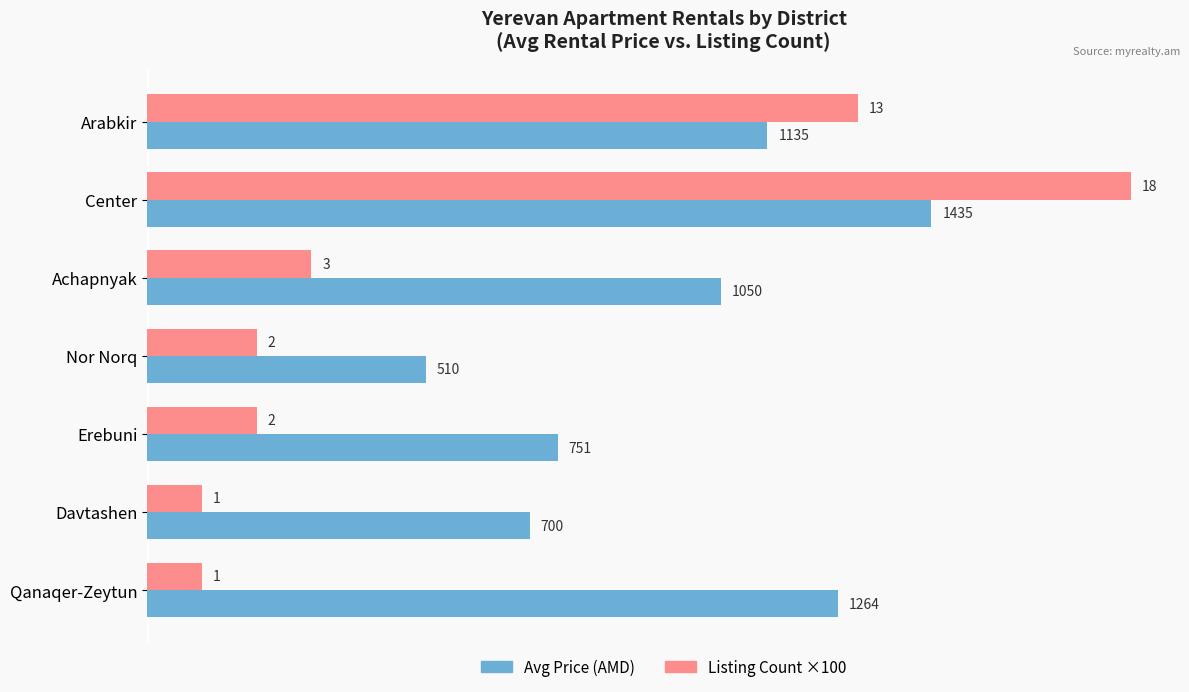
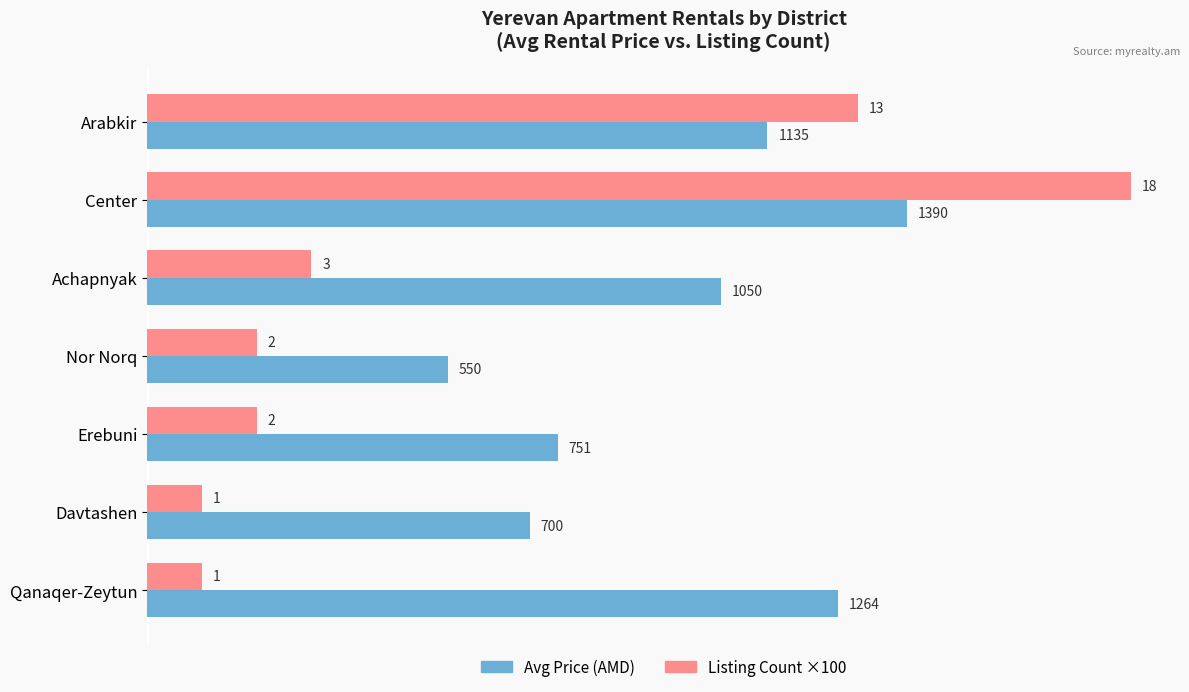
Avg Price (AMD), Center: 1435 -> 1390
Avg Price (AMD), Nor Norq: 510 -> 550
